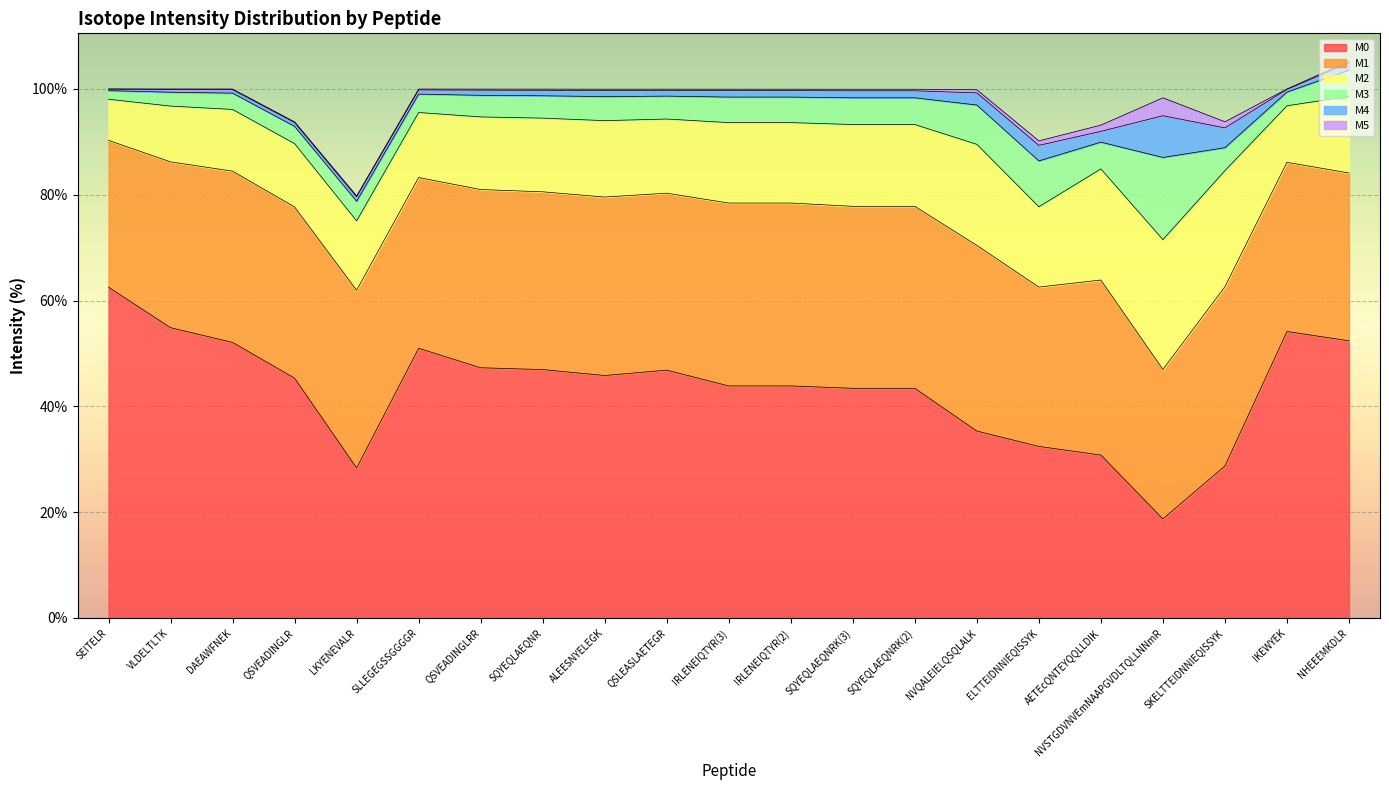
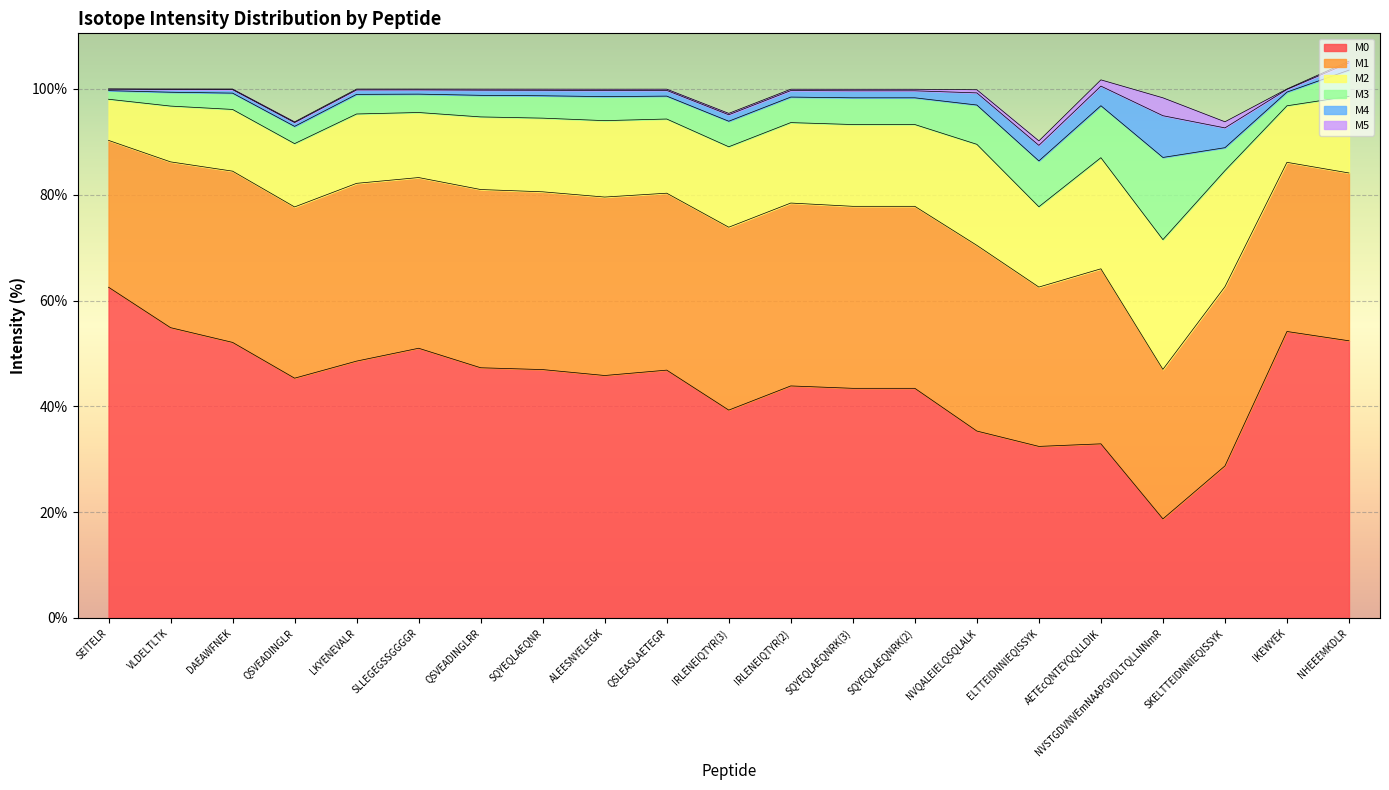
M0, LKYENEVALR: 28% -> 49%
M0, IRLENEIQTYR(3): 44% -> 39%
M0, AETEcQNTEYQQLLDIK: 31% -> 33%
M3, AETEcQNTEYQQLLDIK: 5% -> 10%
M4, AETEcQNTEYQQLLDIK: 2% -> 4%
